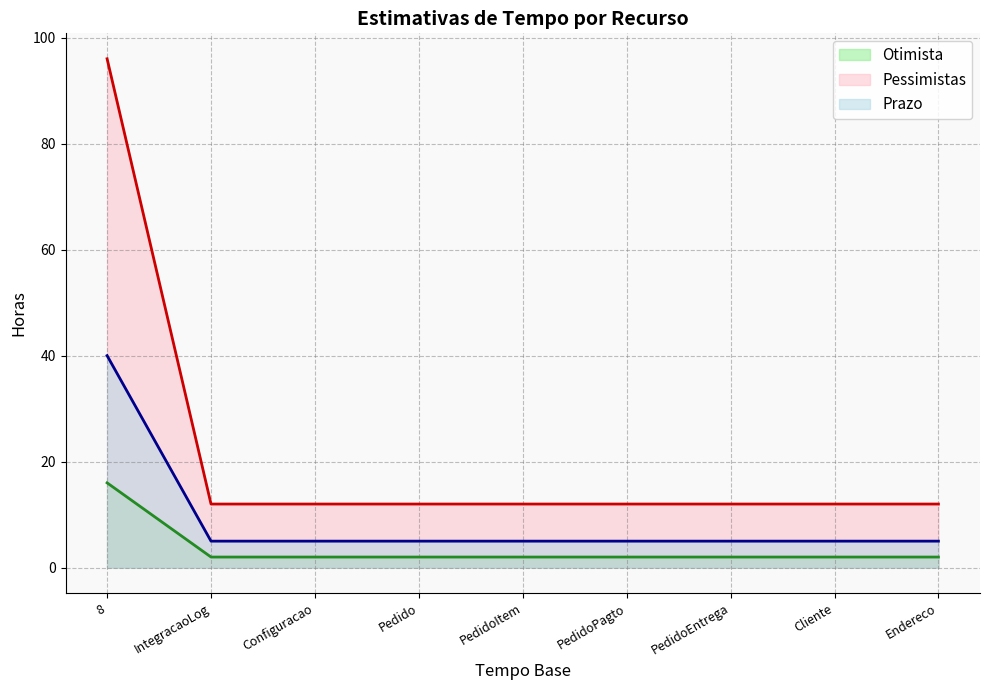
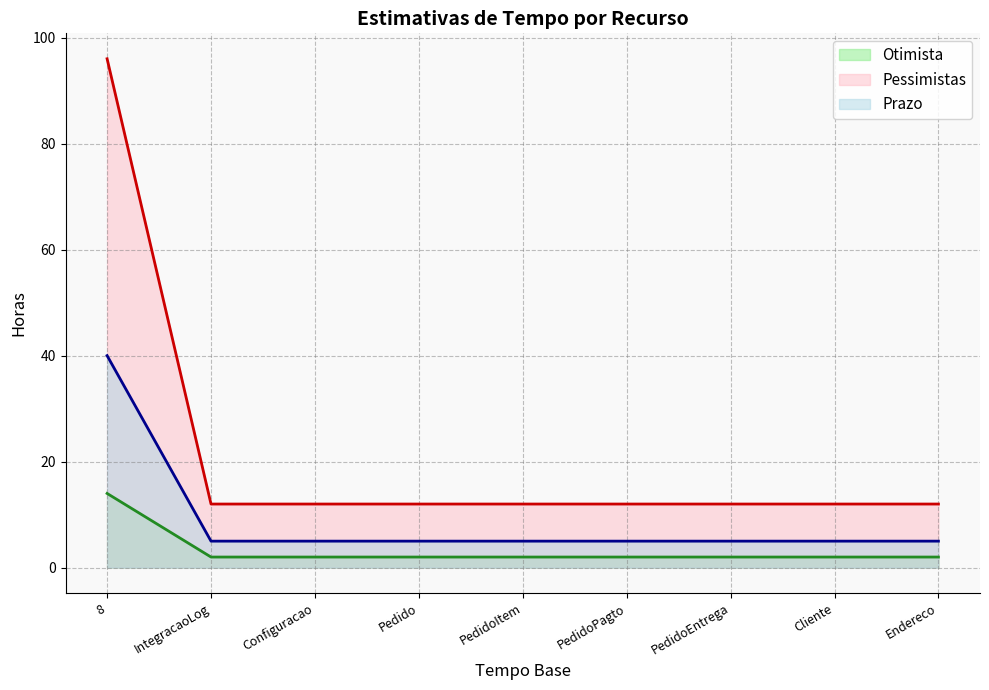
Otimista, 8: 16 -> 14
